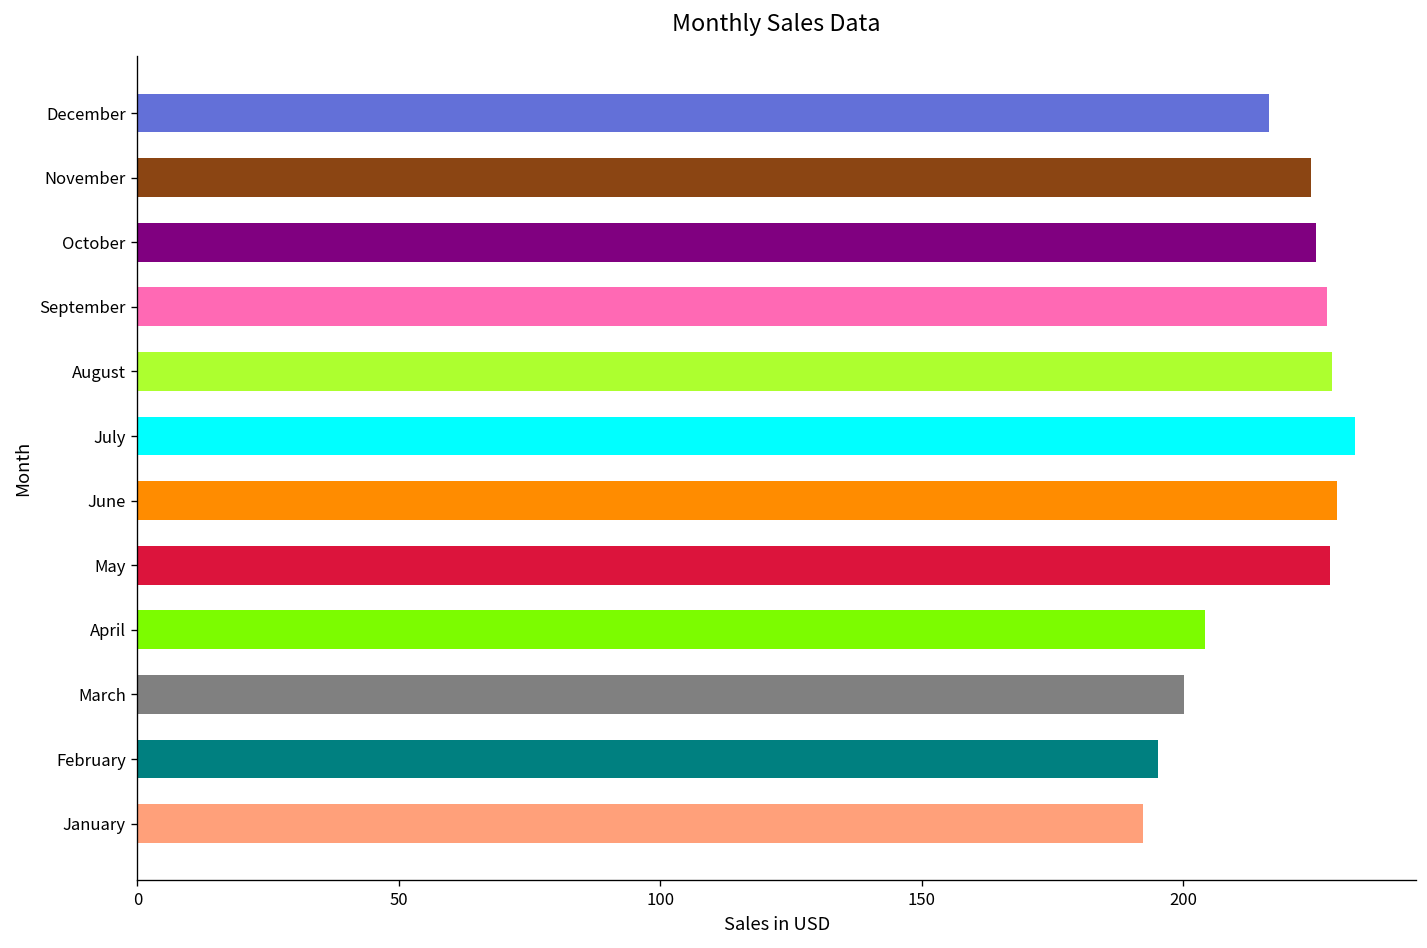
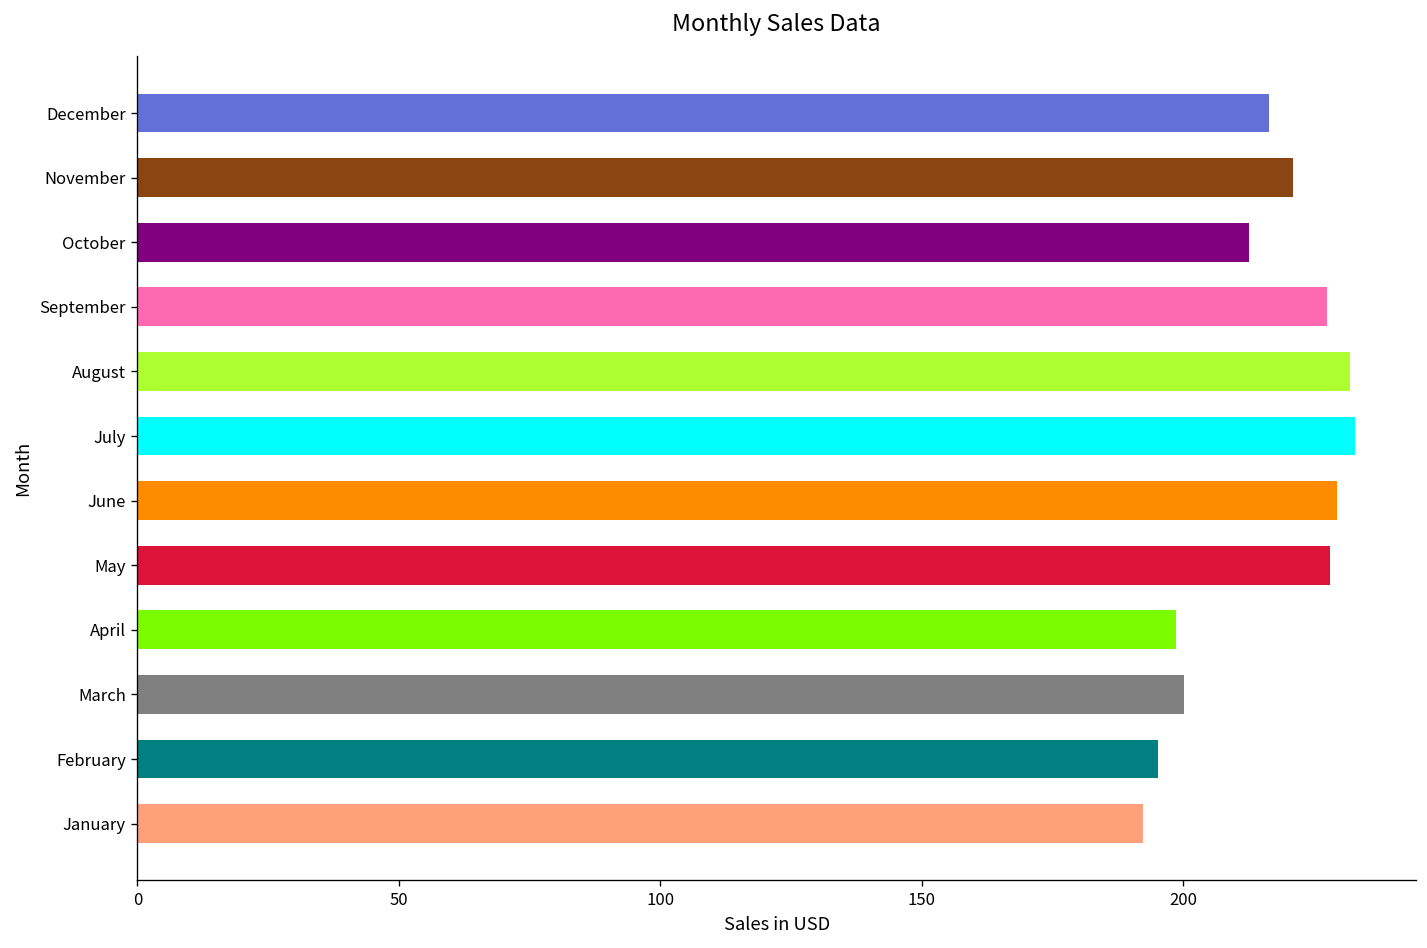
November: 224 -> 221
October: 225 -> 213
August: 228 -> 232
April: 204 -> 199
